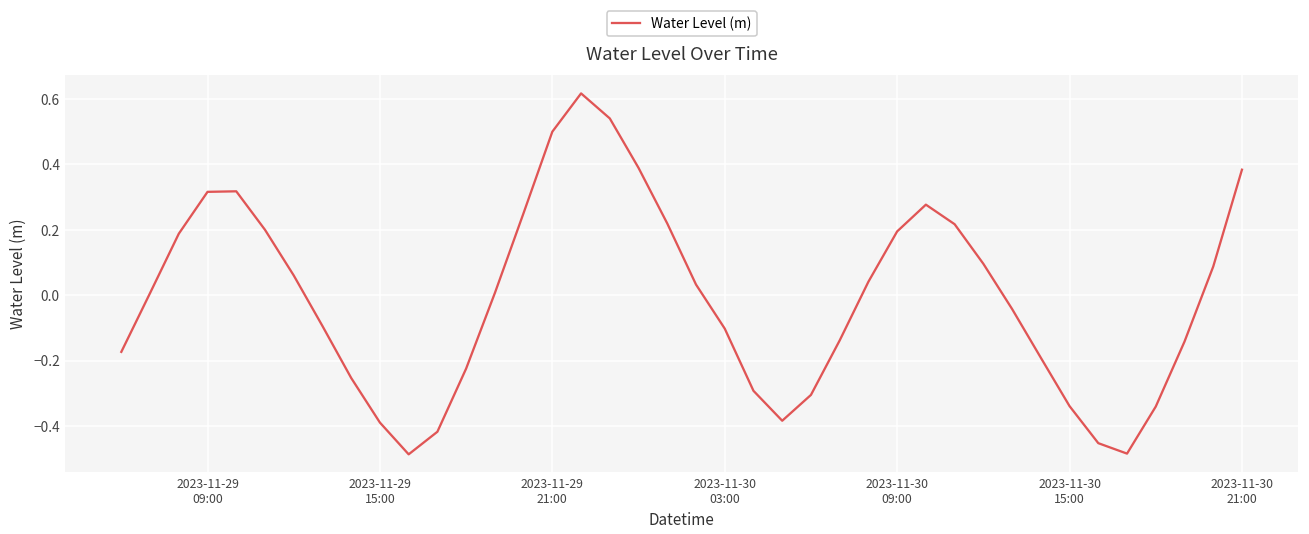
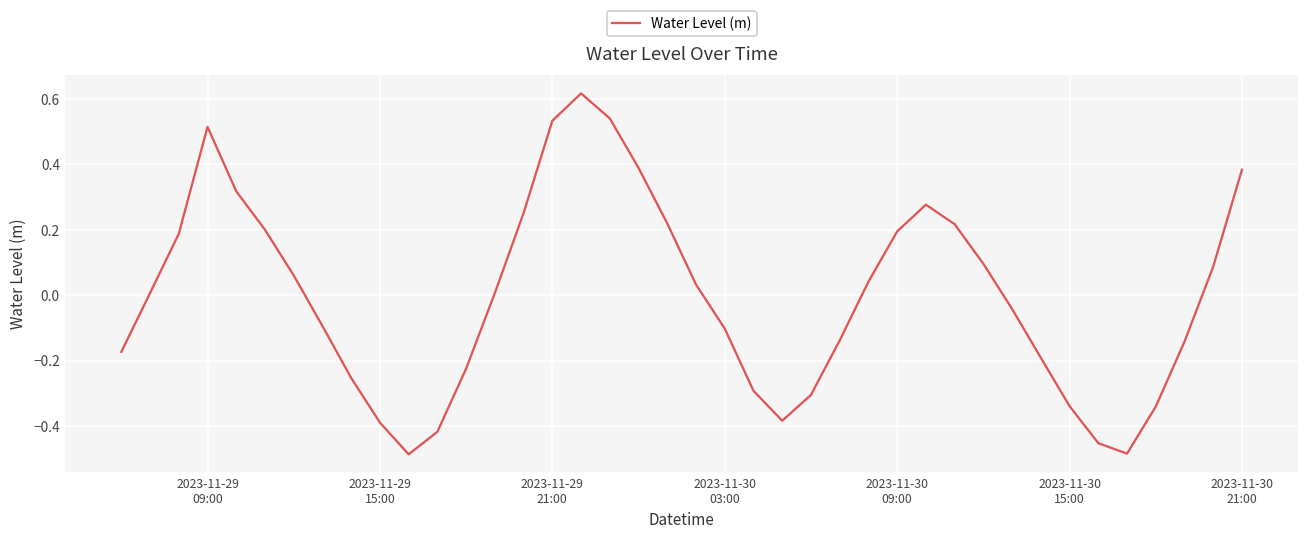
2023-11-29 09:00: 0.32 -> 0.51
2023-11-29 21:00: 0.50 -> 0.53
